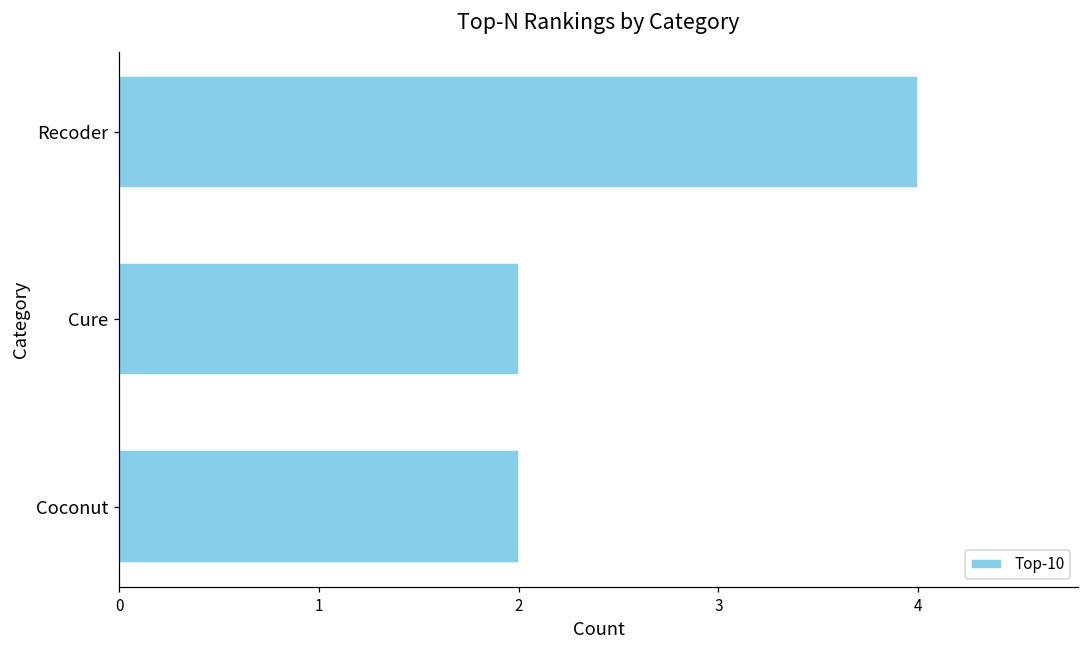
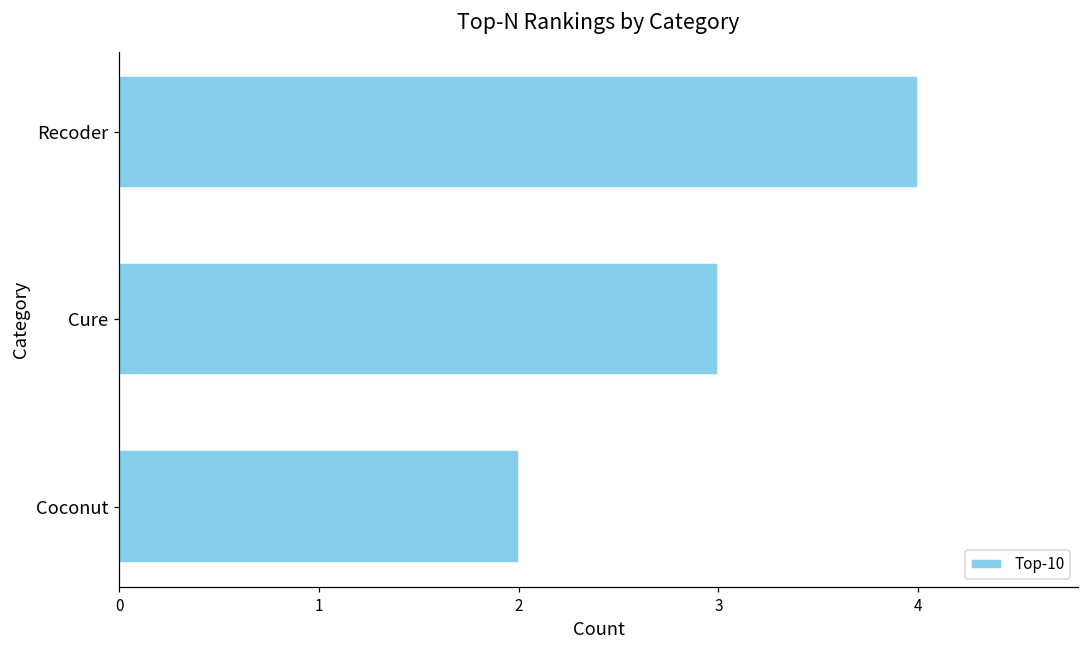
Cure: 2 -> 3
